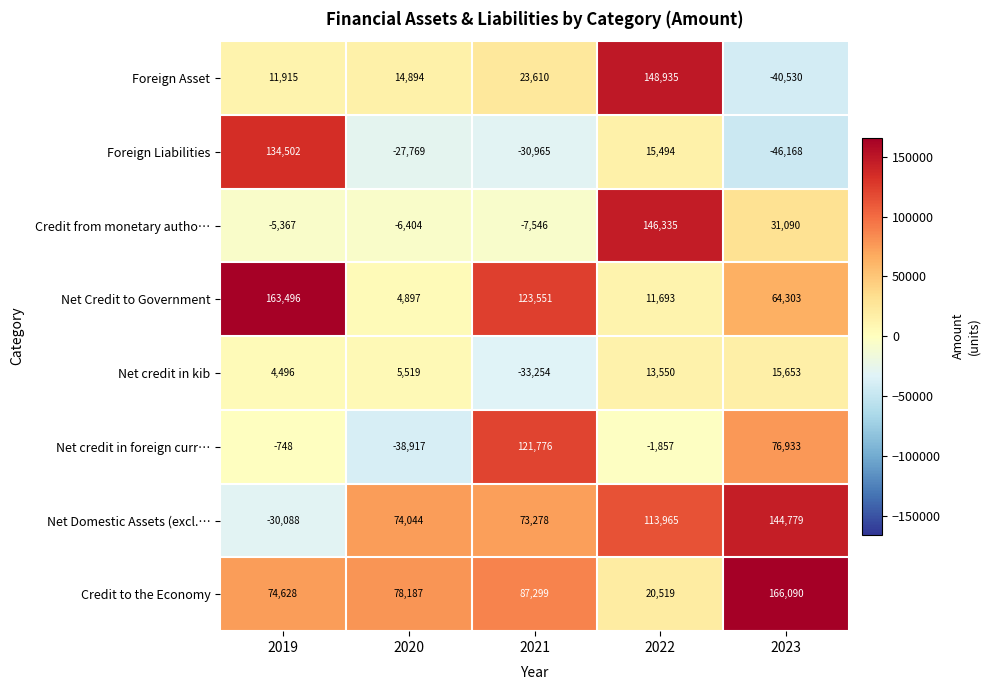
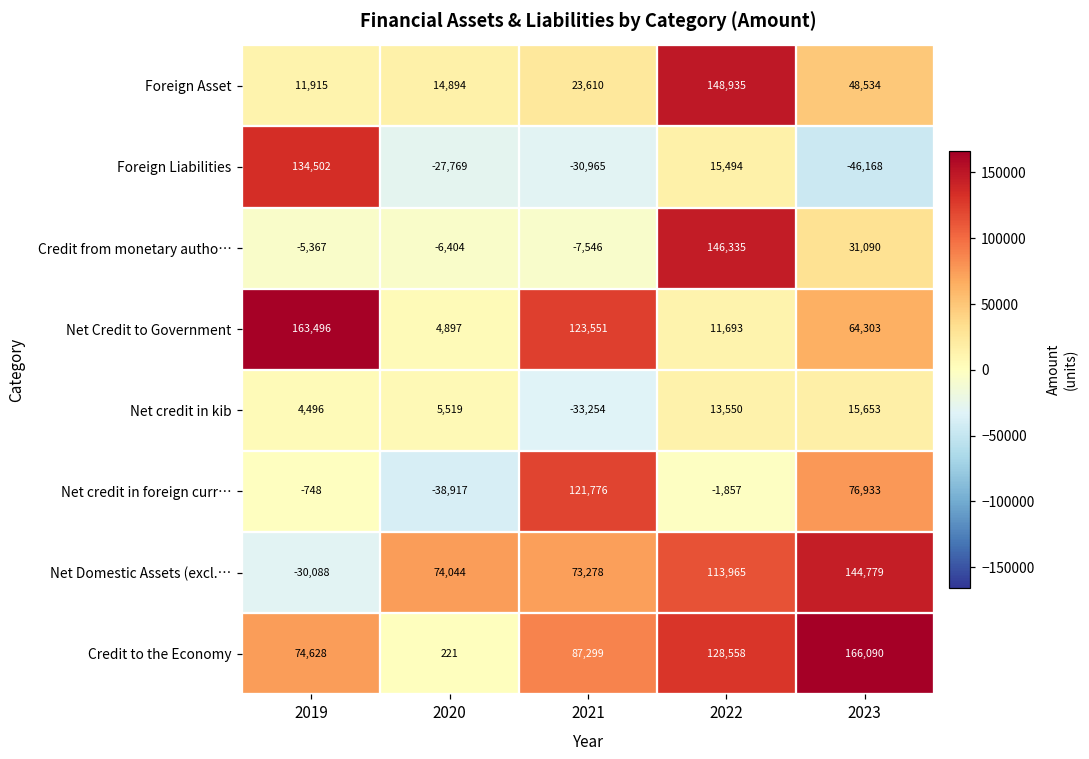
Foreign Asset, 2023: -40,530 -> 48,534
Credit to the Economy, 2020: 78,187 -> 221
Credit to the Economy, 2022: 20,519 -> 128,558
